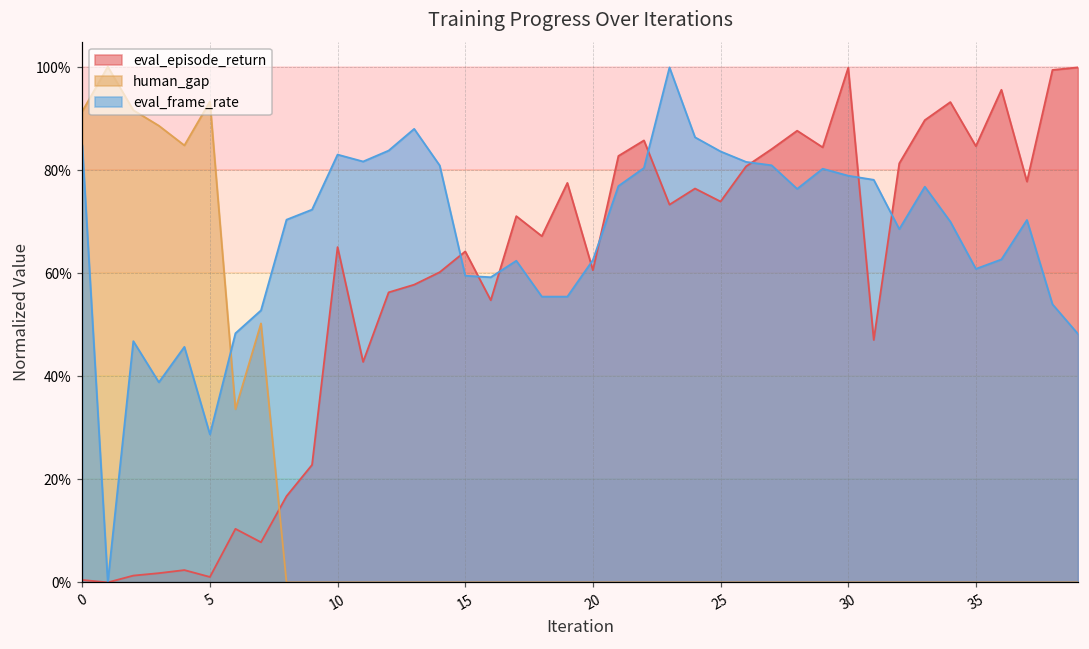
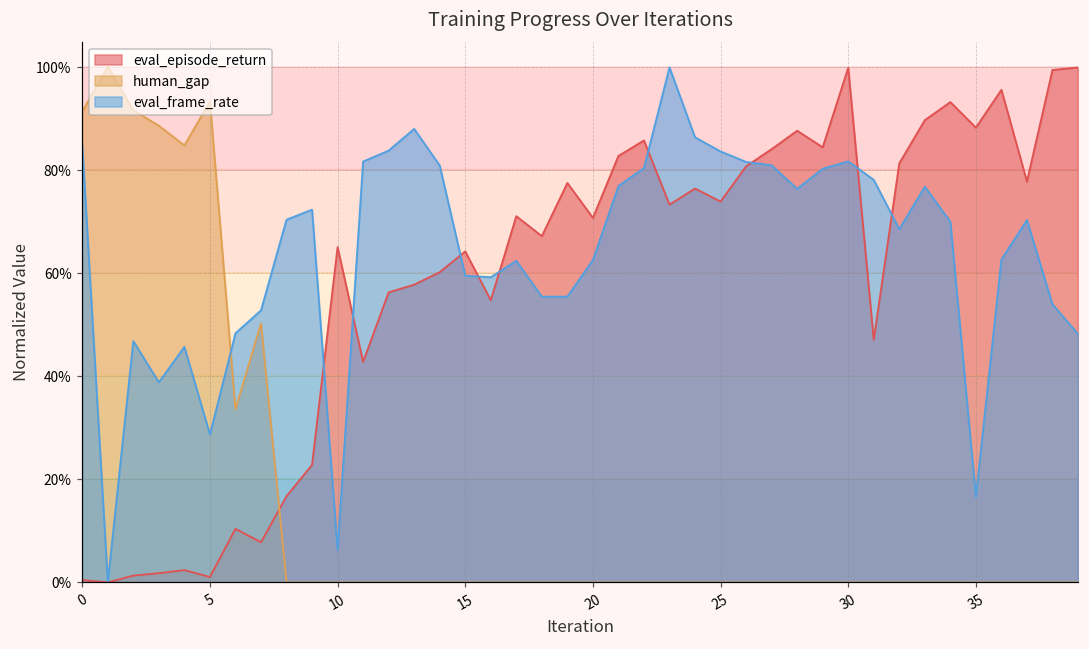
eval_frame_rate, 10: 83% -> 6%
eval_episode_return, 20: 61% -> 71%
eval_frame_rate, 30: 79% -> 82%
eval_episode_return, 35: 85% -> 88%
eval_frame_rate, 35: 61% -> 17%
